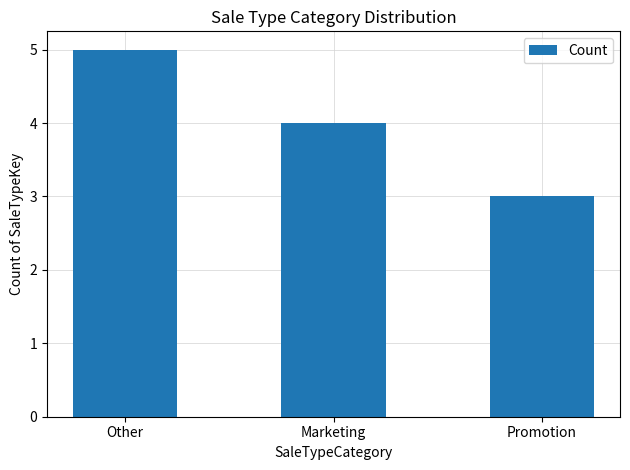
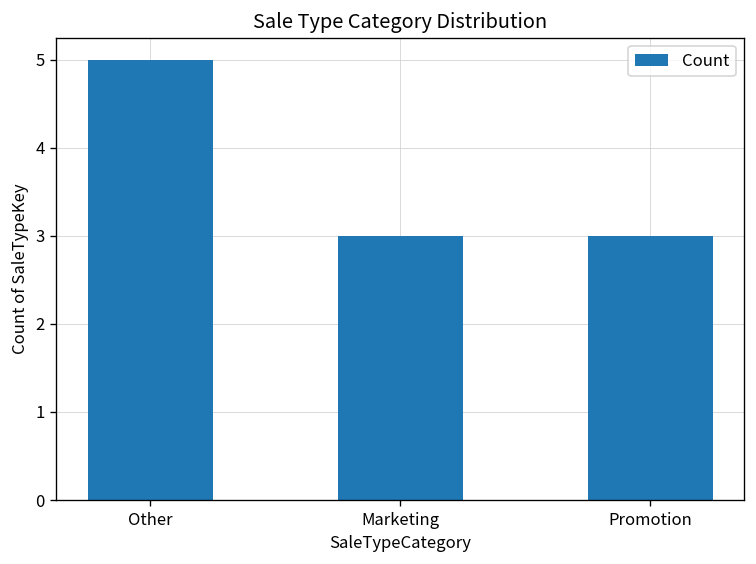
Marketing: 4 -> 3
